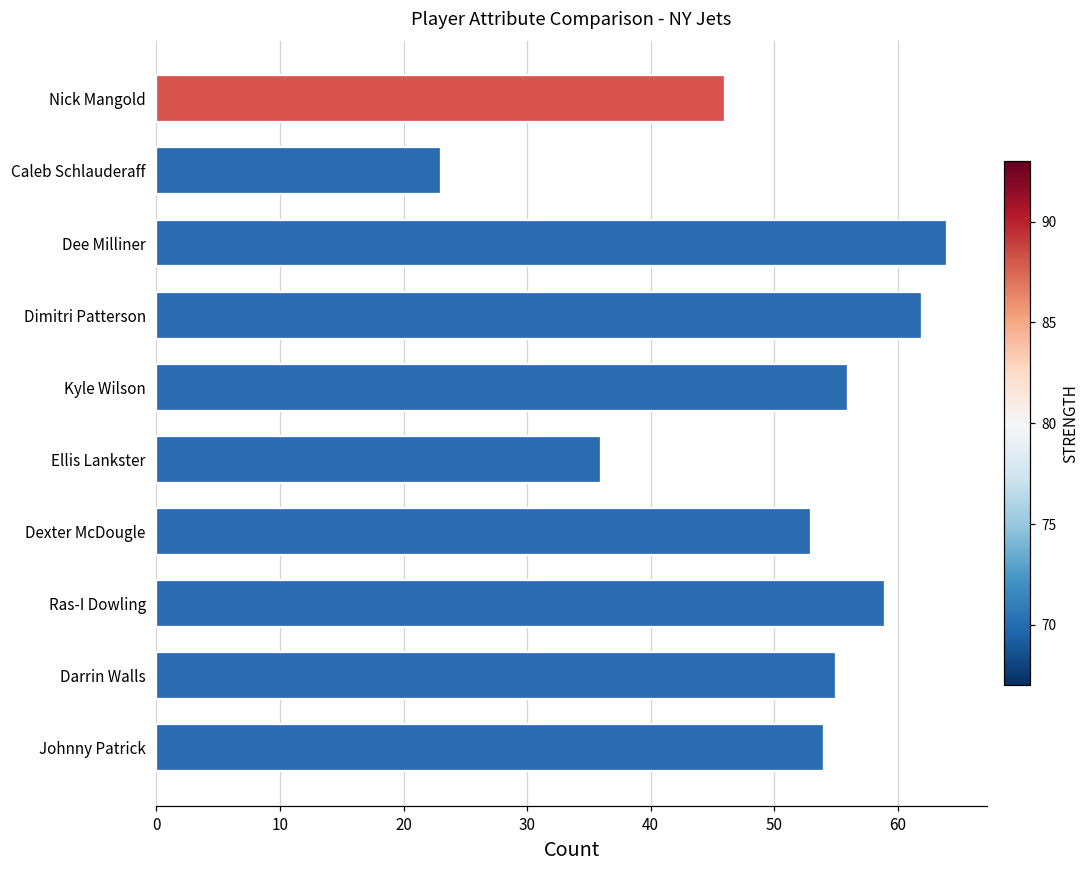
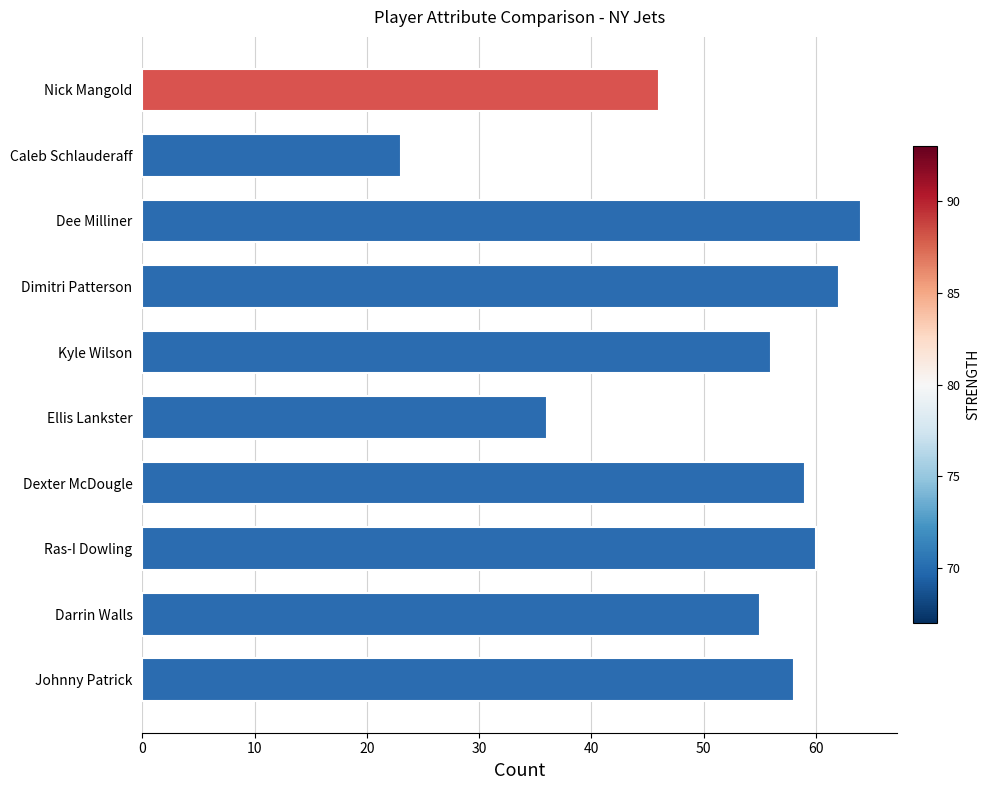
Dexter McDougle: 53 -> 59
Ras-I Dowling: 59 -> 60
Johnny Patrick: 54 -> 58
